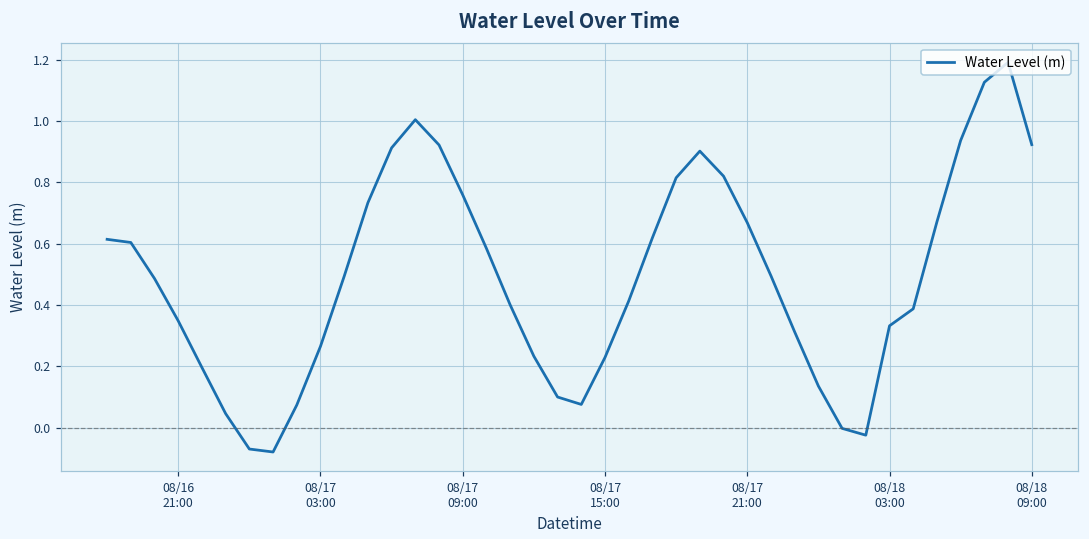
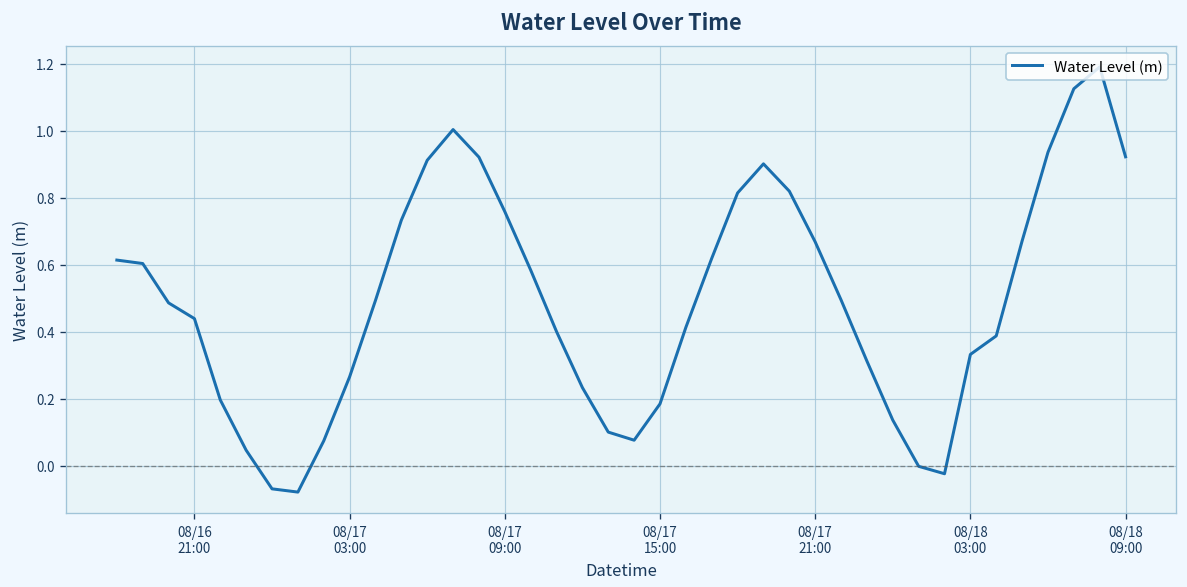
08/16 21:00: 0.35 -> 0.44
08/17 15:00: 0.23 -> 0.18
